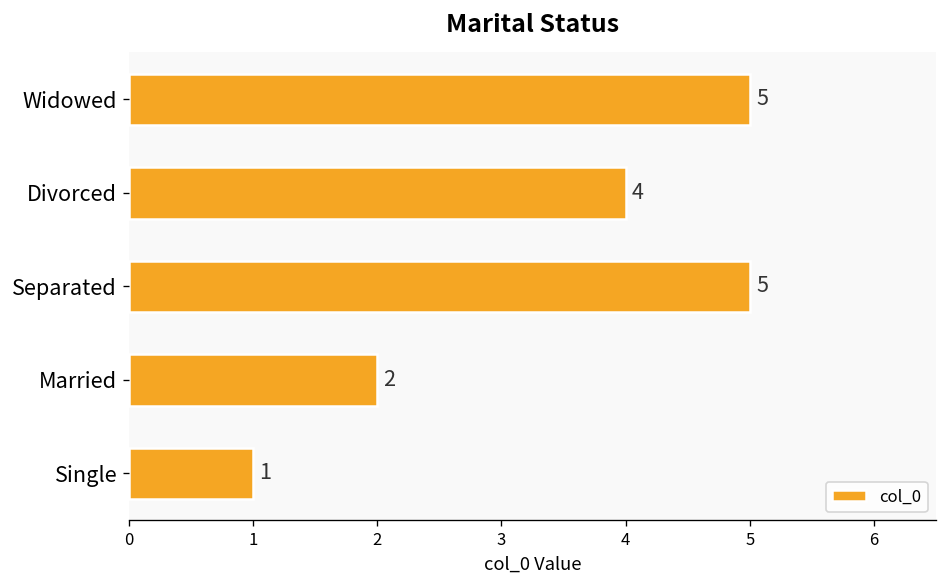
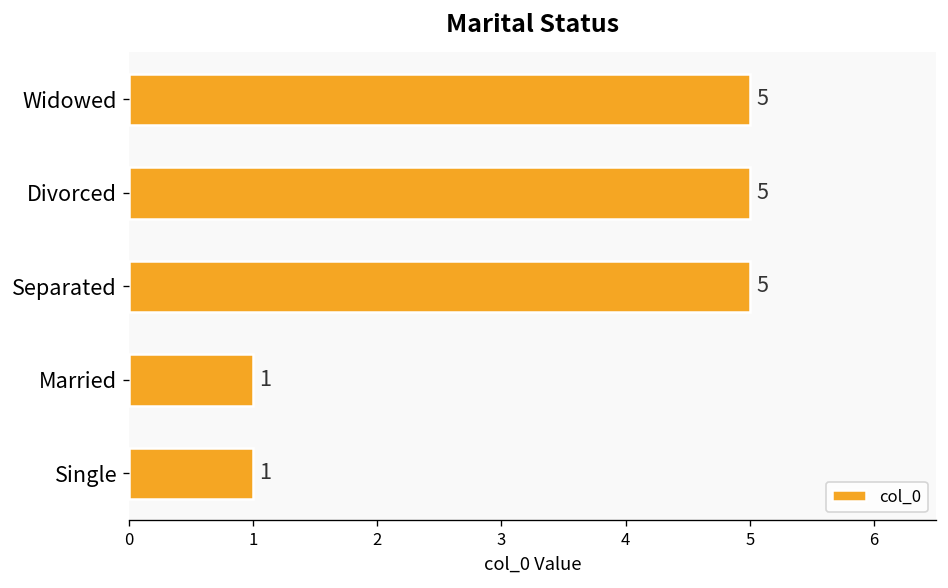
Divorced: 4 -> 5
Married: 2 -> 1
